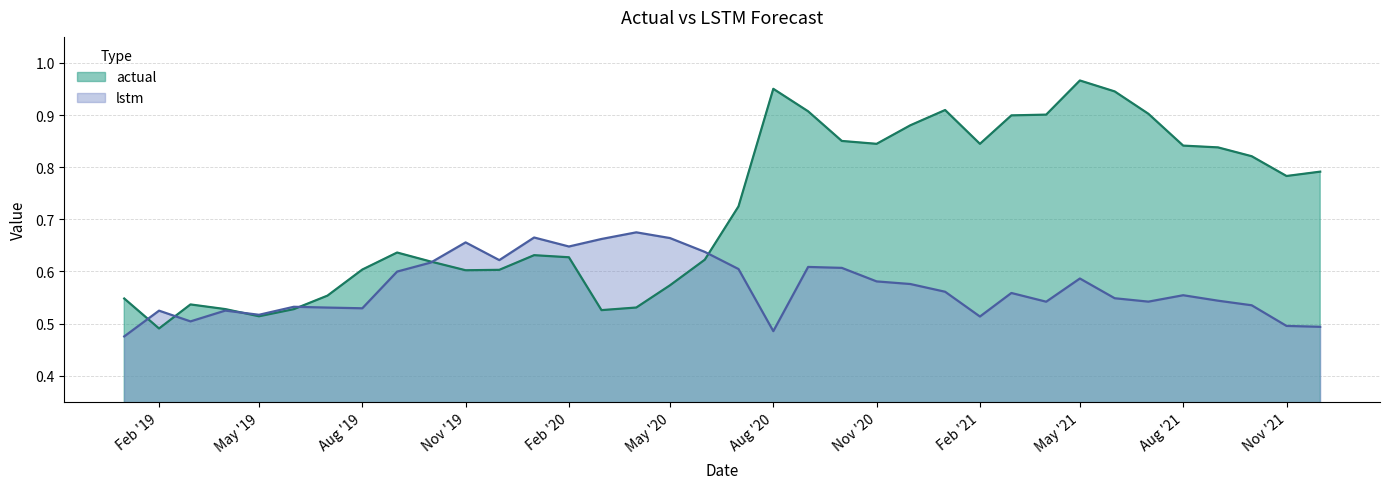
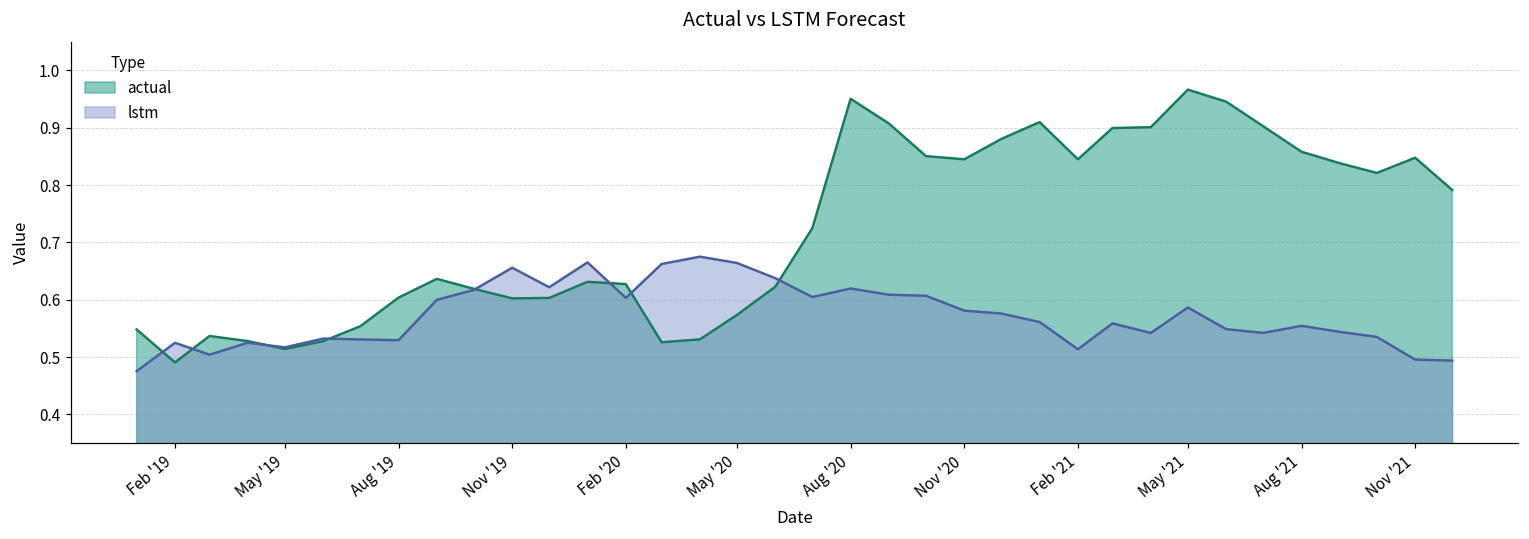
lstm, Feb '20: 0.65 -> 0.60
lstm, Aug '20: 0.49 -> 0.62
actual, Aug '21: 0.84 -> 0.86
actual, Nov '21: 0.78 -> 0.85
